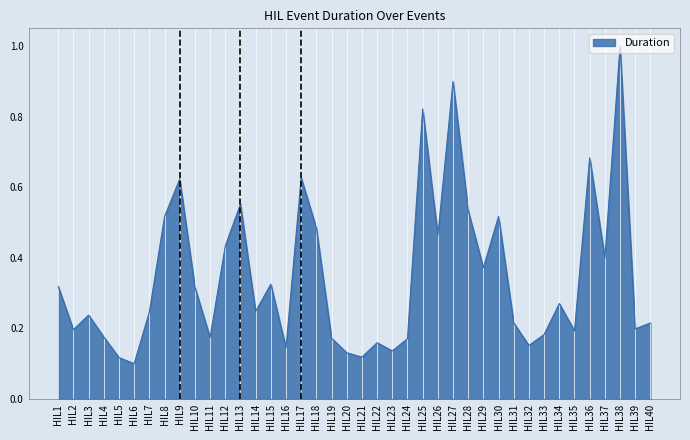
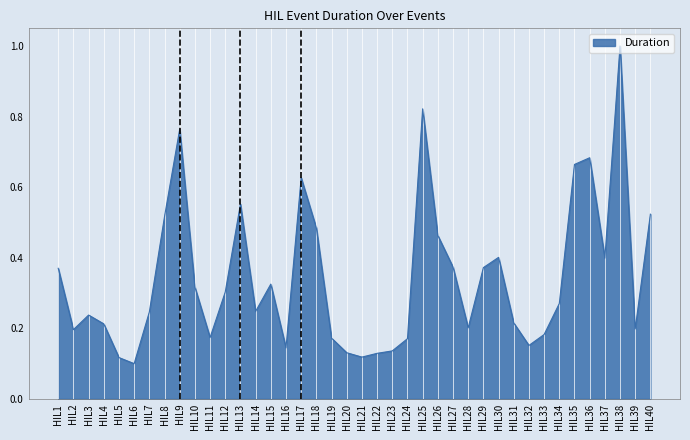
HIL1: 0.32 -> 0.37
HIL4: 0.18 -> 0.21
HIL9: 0.62 -> 0.76
HIL12: 0.43 -> 0.30
HIL22: 0.16 -> 0.13
HIL27: 0.90 -> 0.37
HIL28: 0.53 -> 0.20
HIL30: 0.52 -> 0.40
HIL35: 0.19 -> 0.66
HIL40: 0.22 -> 0.52
